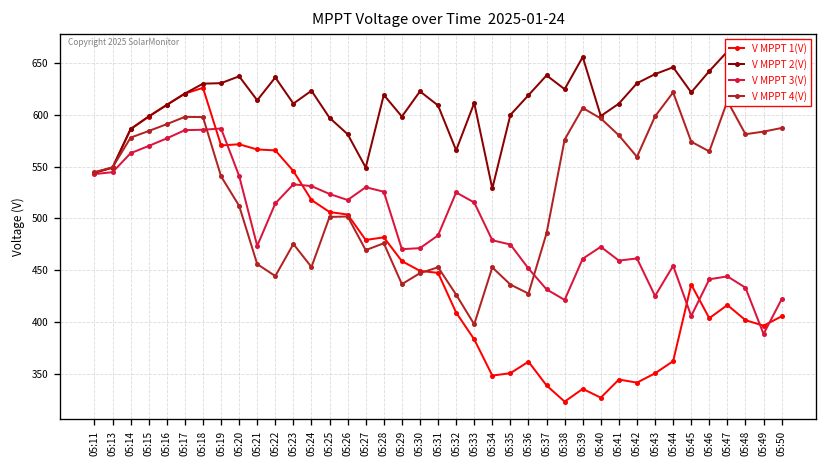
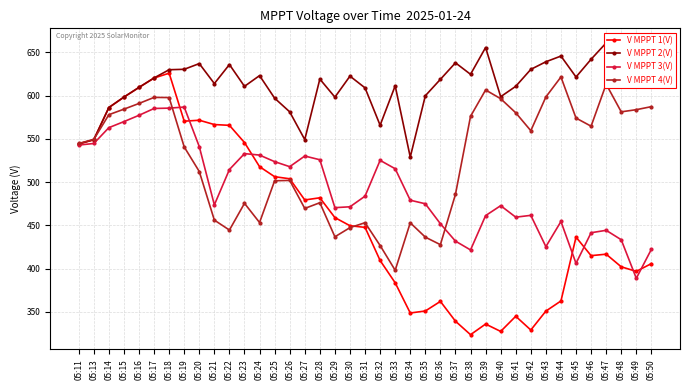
V MPPT 1(V), 05:42: 340 -> 330
V MPPT 1(V), 05:46: 400 -> 410
